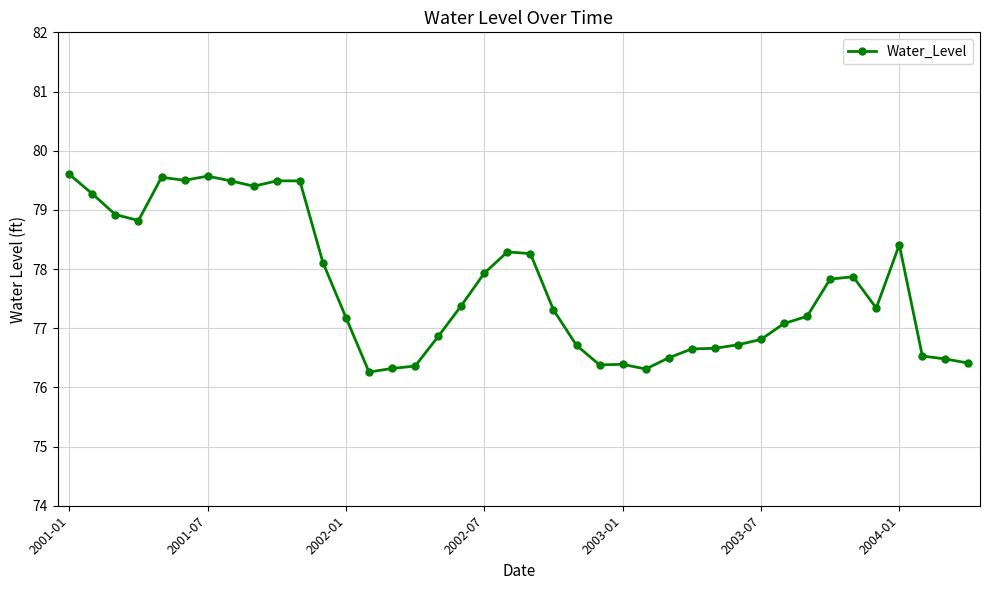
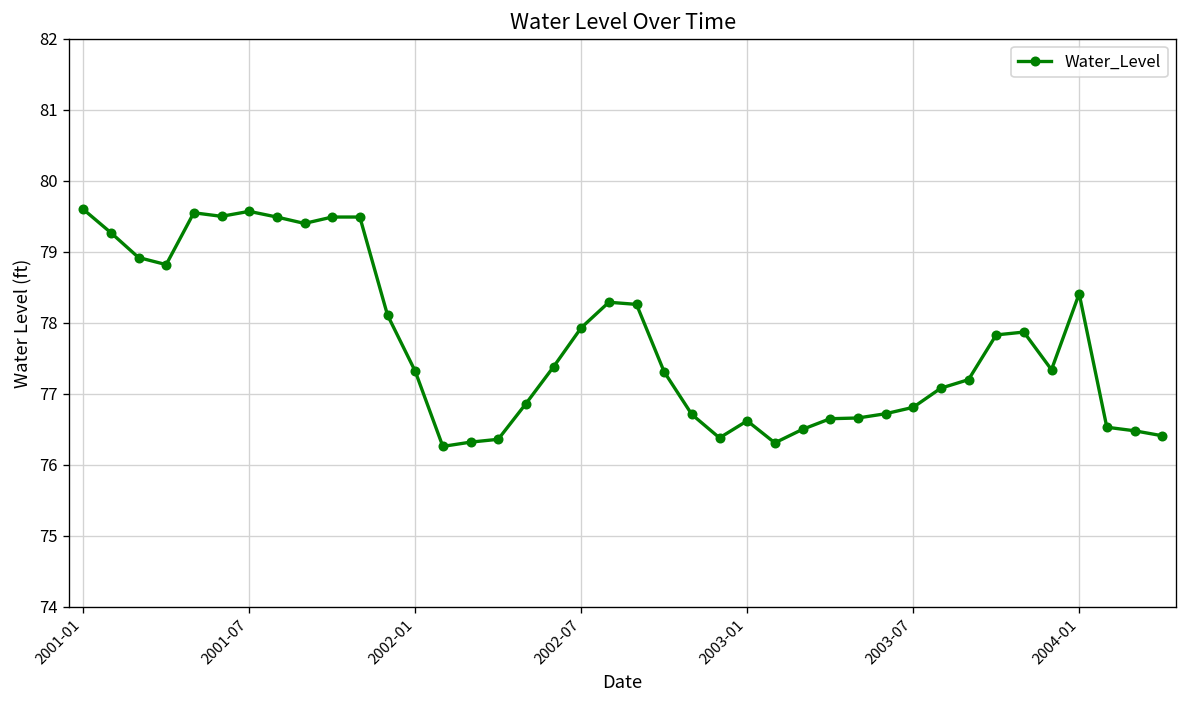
2002-01: 77.2 -> 77.3
2003-01: 76.4 -> 76.6
